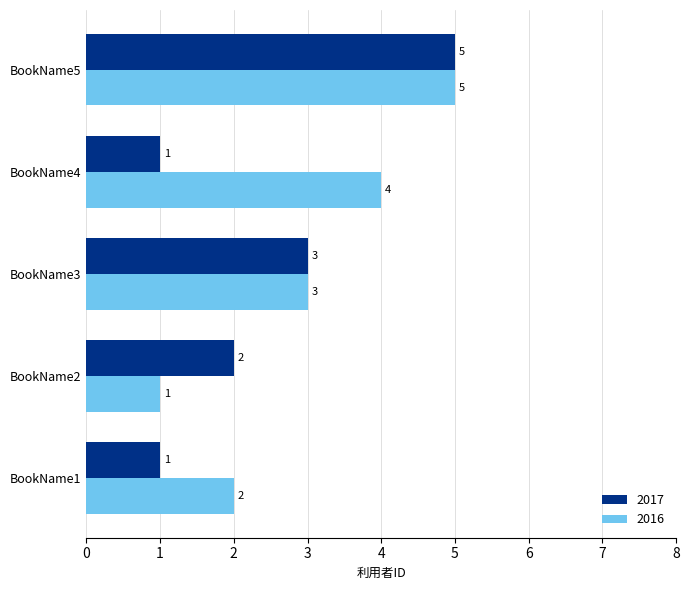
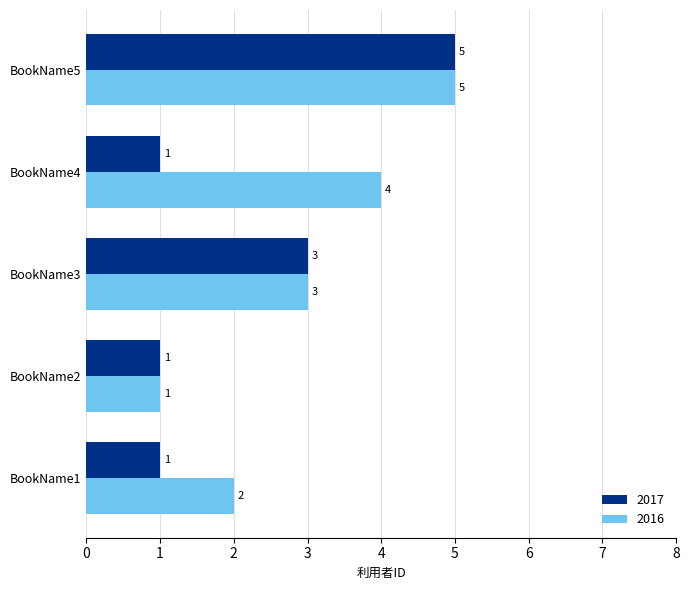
2017, BookName2: 2 -> 1
